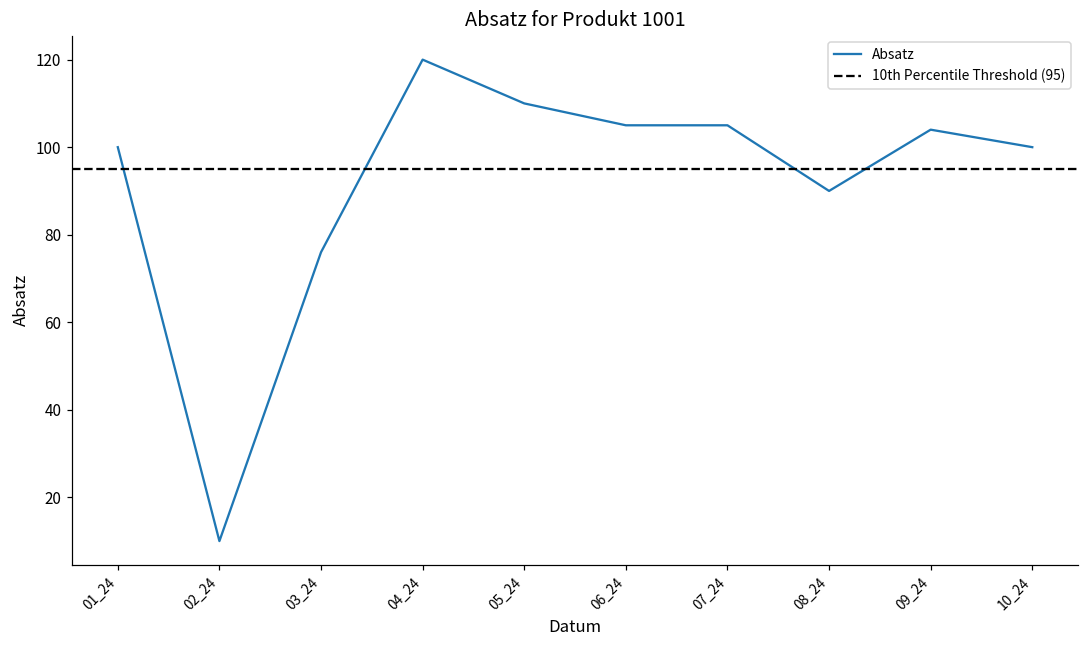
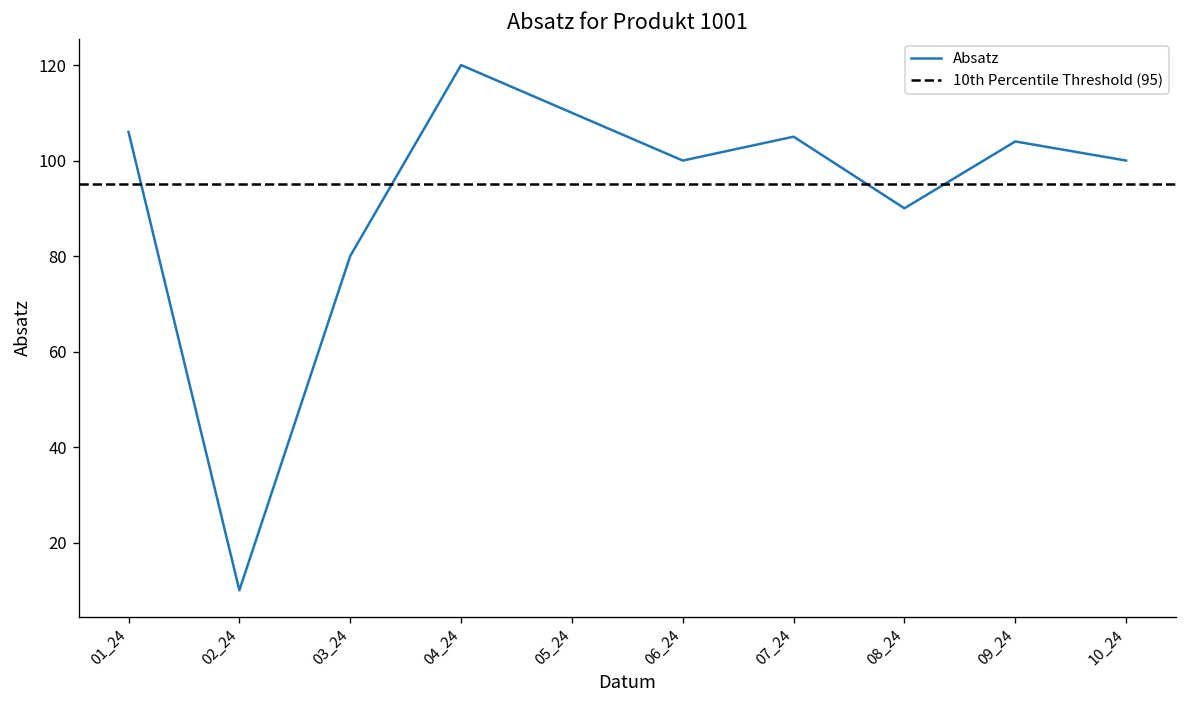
01_24: 100 -> 106
03_24: 76 -> 80
06_24: 105 -> 100
